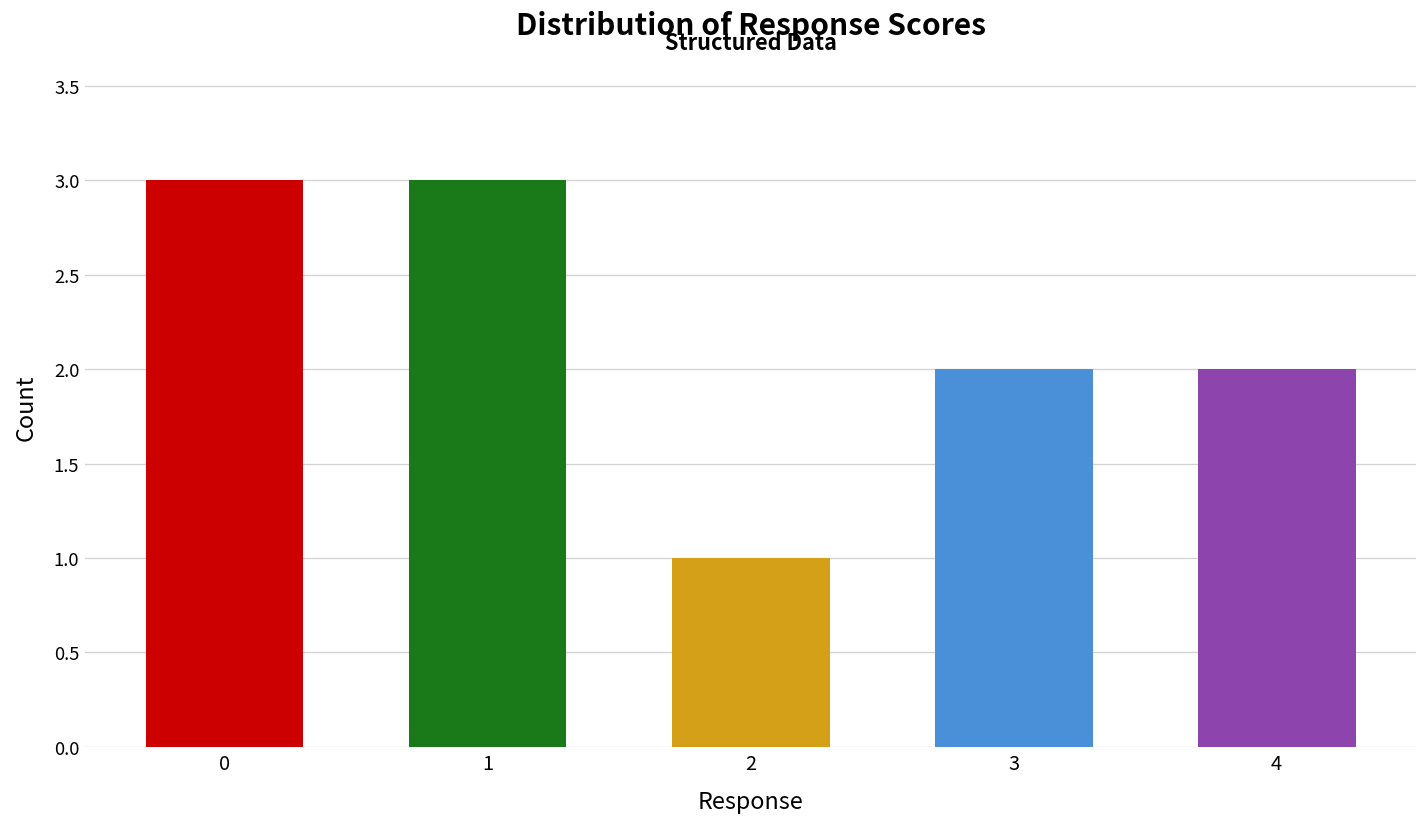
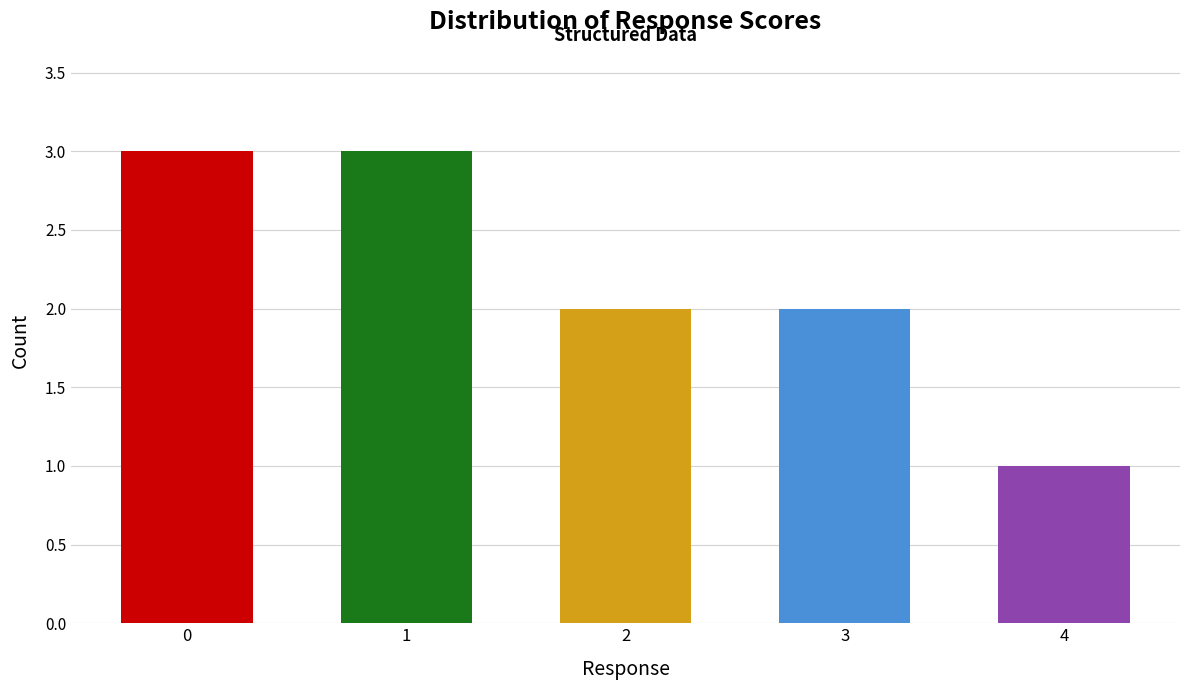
2: 1 -> 2
4: 2 -> 1
